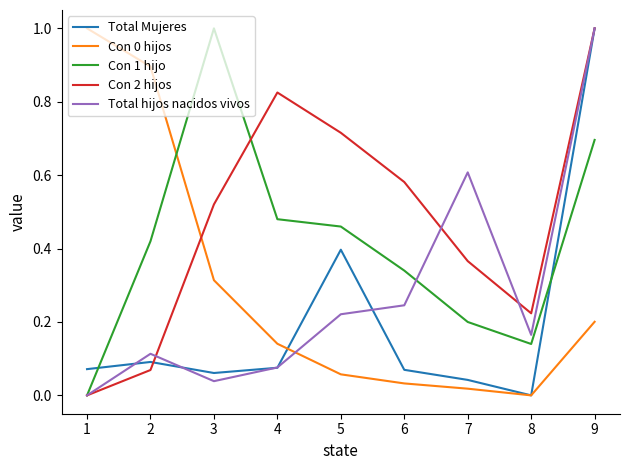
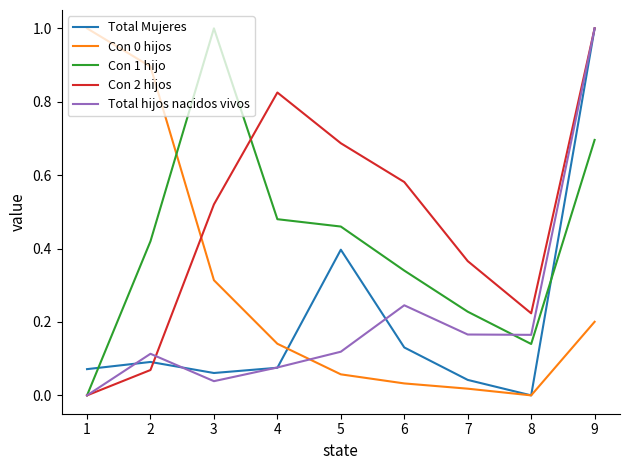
Con 2 hijos, 5: 0.72 -> 0.69
Total hijos nacidos vivos, 5: 0.22 -> 0.12
Total Mujeres, 6: 0.07 -> 0.13
Con 1 hijo, 7: 0.20 -> 0.23
Total hijos nacidos vivos, 7: 0.61 -> 0.17
